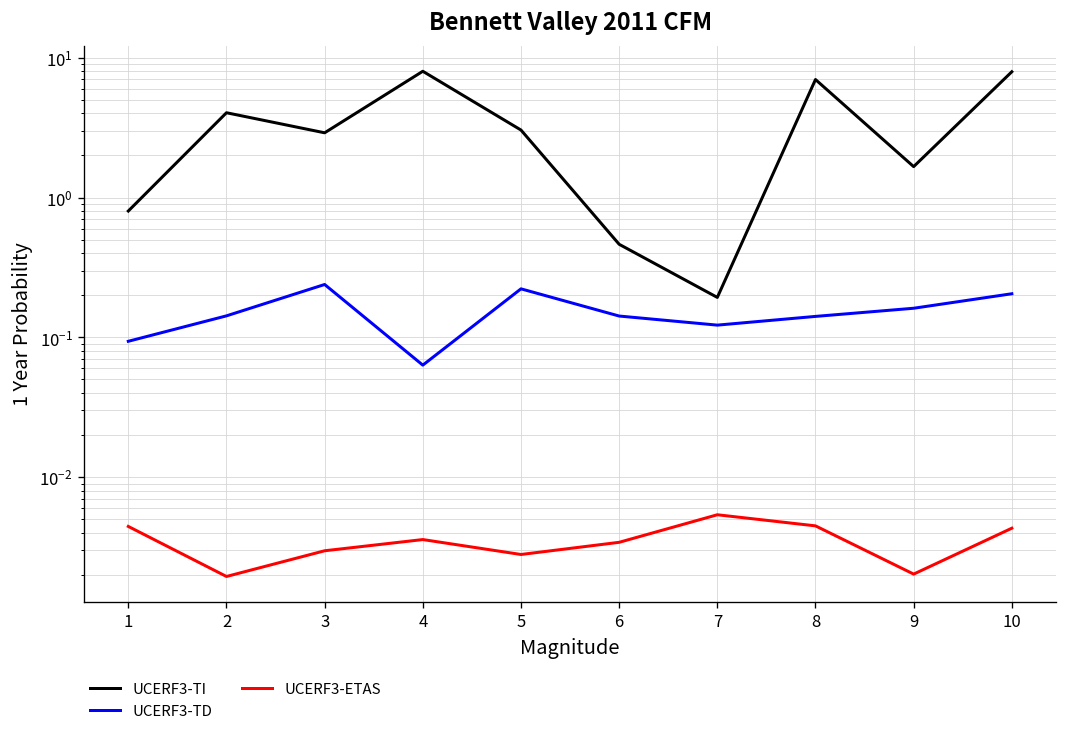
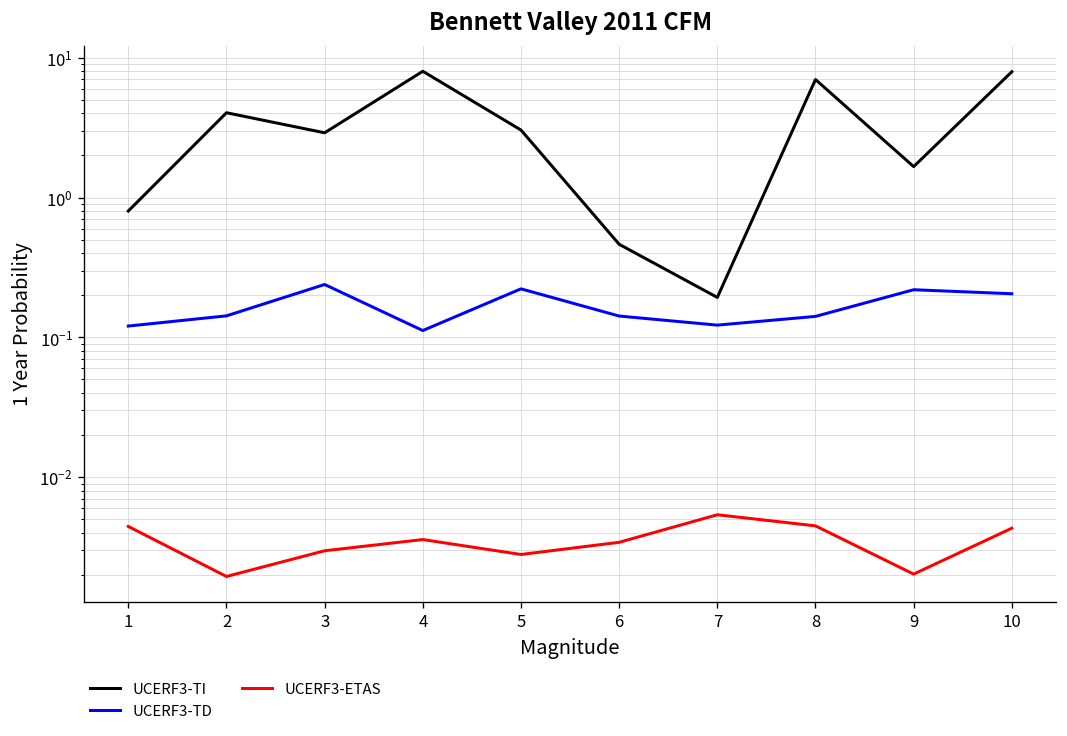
UCERF3-TD, 1: 0.09 -> 0.12
UCERF3-TD, 4: 0.06 -> 0.11
UCERF3-TD, 9: 0.16 -> 0.22
